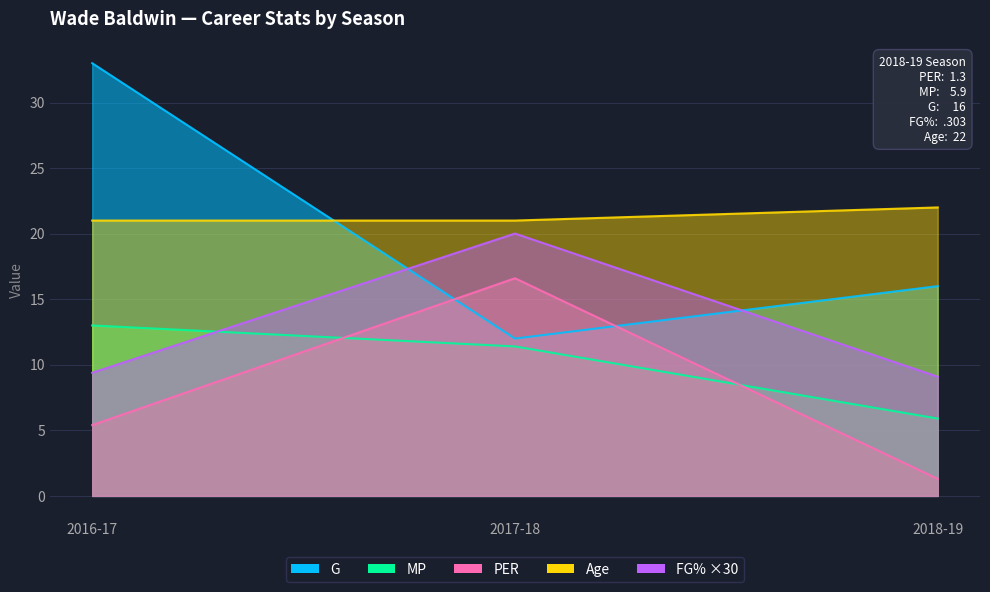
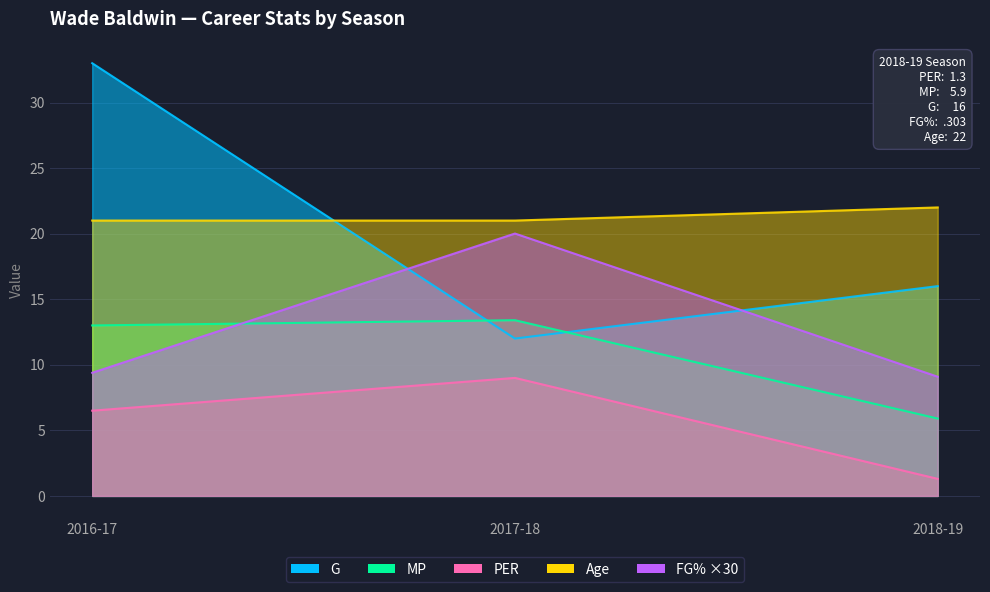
PER, 2016-17: 5.4 -> 6.5
MP, 2017-18: 11.4 -> 13.4
PER, 2017-18: 16.6 -> 9.0
